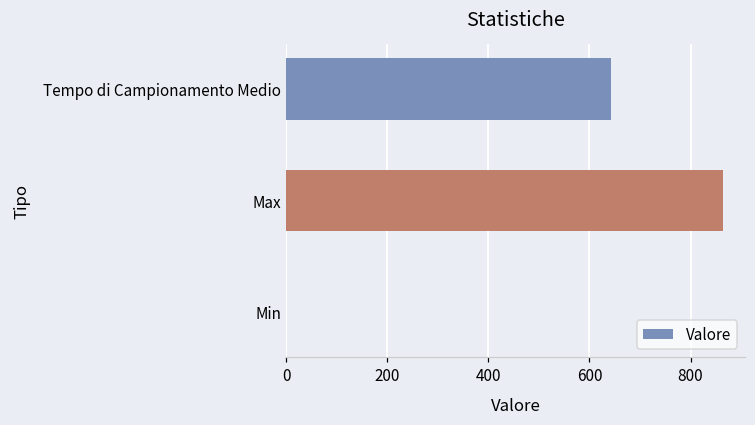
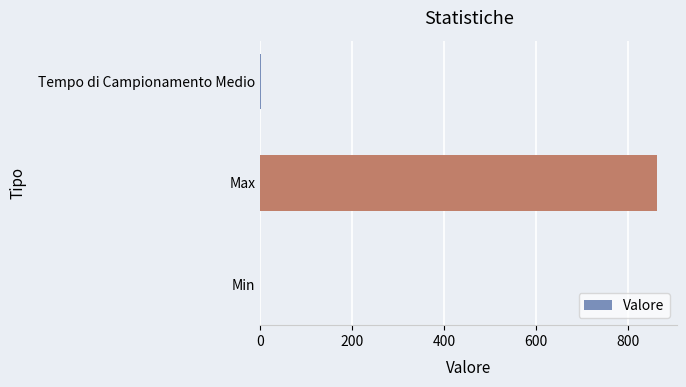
Tempo di Campionamento Medio: 640 -> 0
